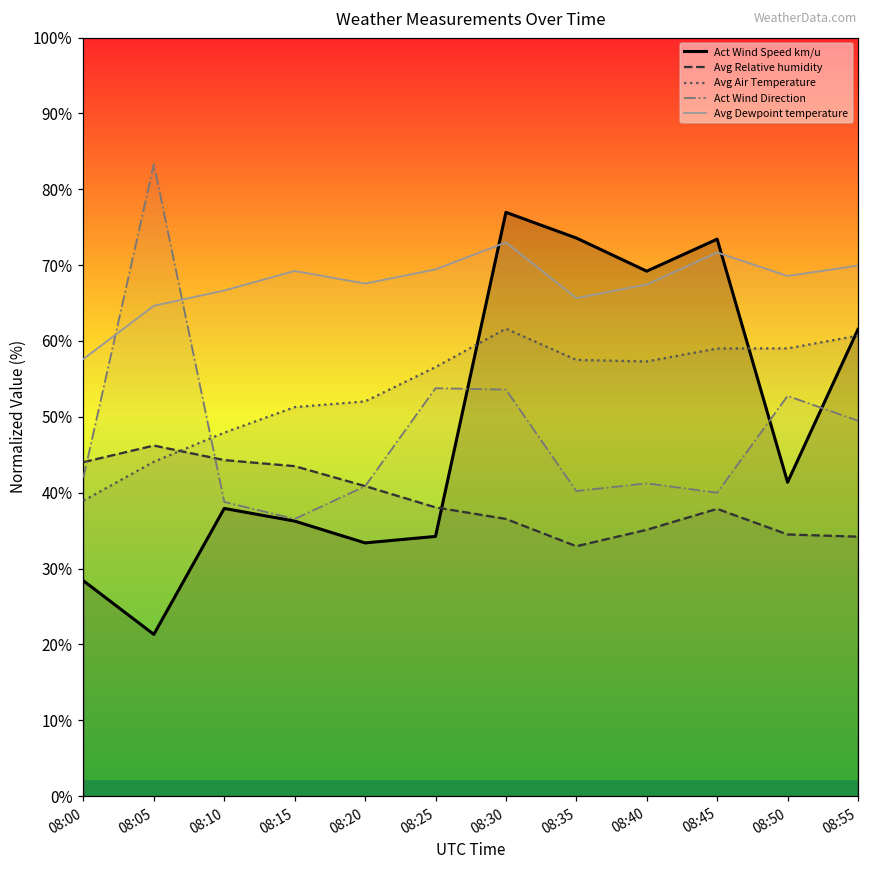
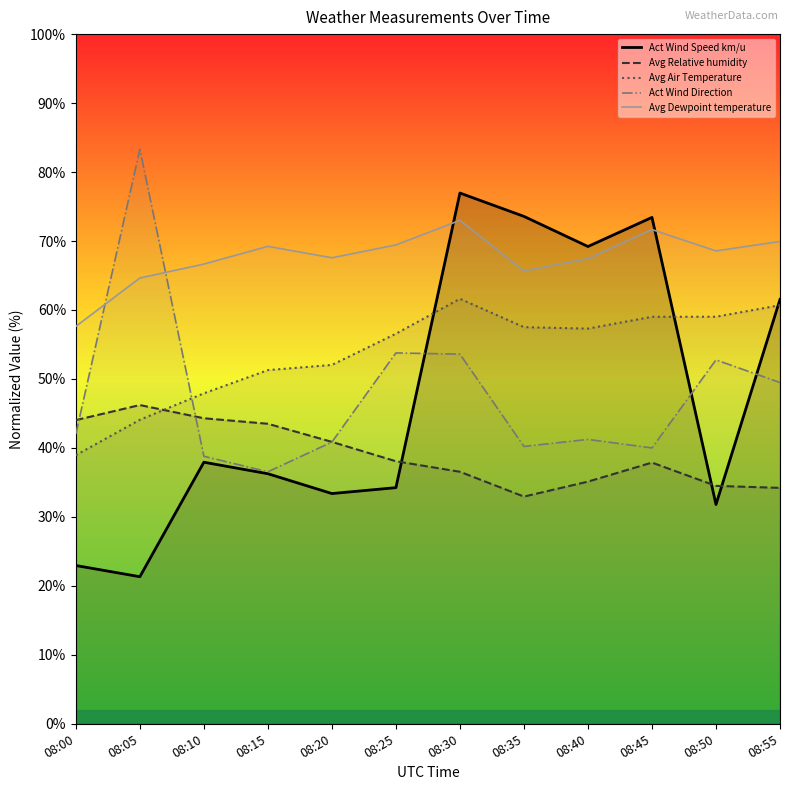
Act Wind Speed km/u, 08:00: 28% -> 23%
Act Wind Speed km/u, 08:50: 41% -> 32%
